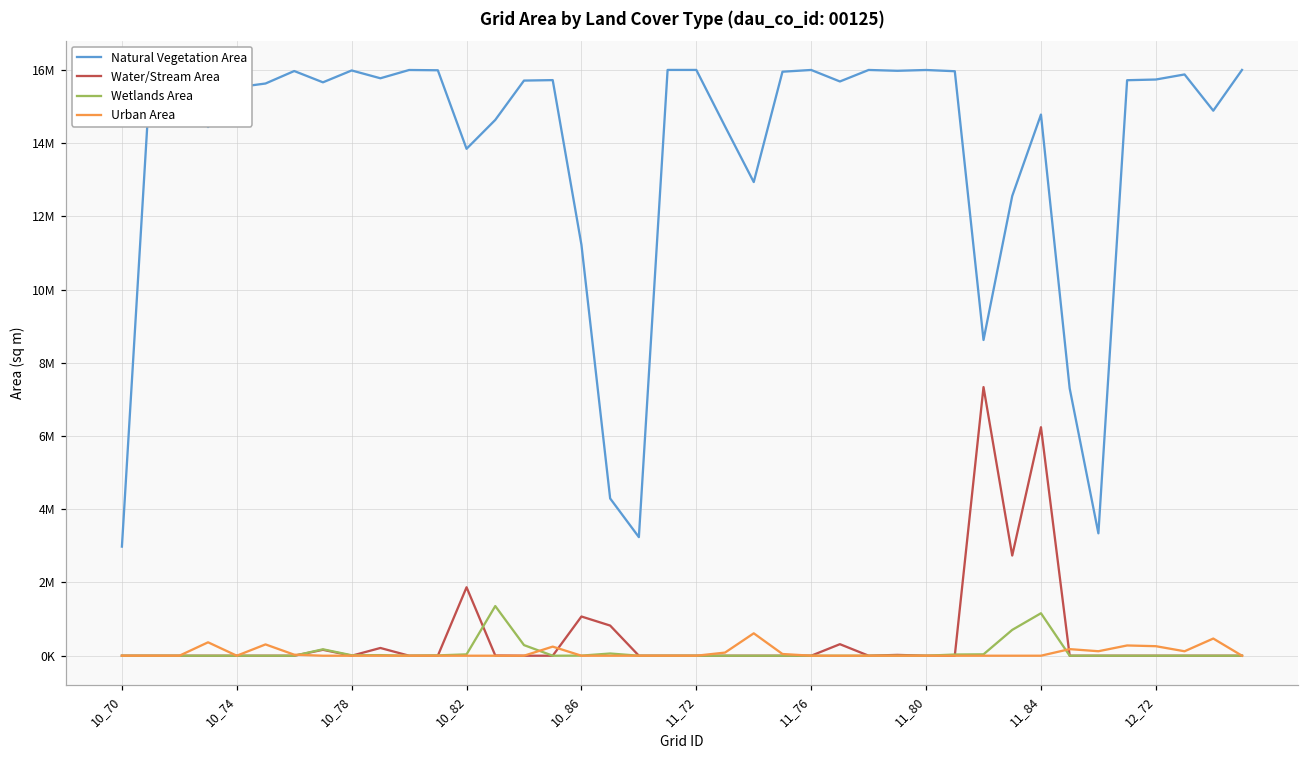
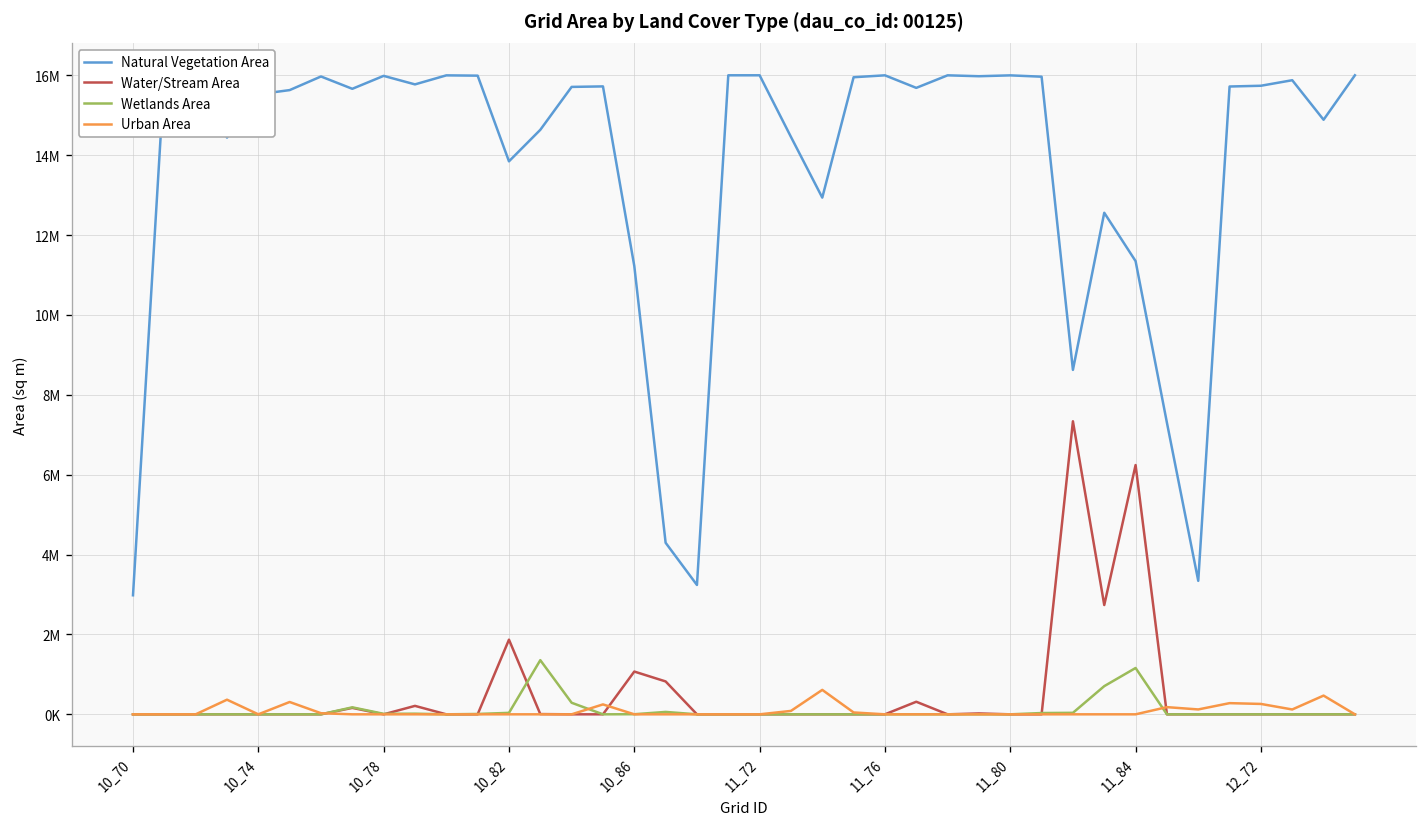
Natural Vegetation Area, 11_84: 14800000 -> 11300000
